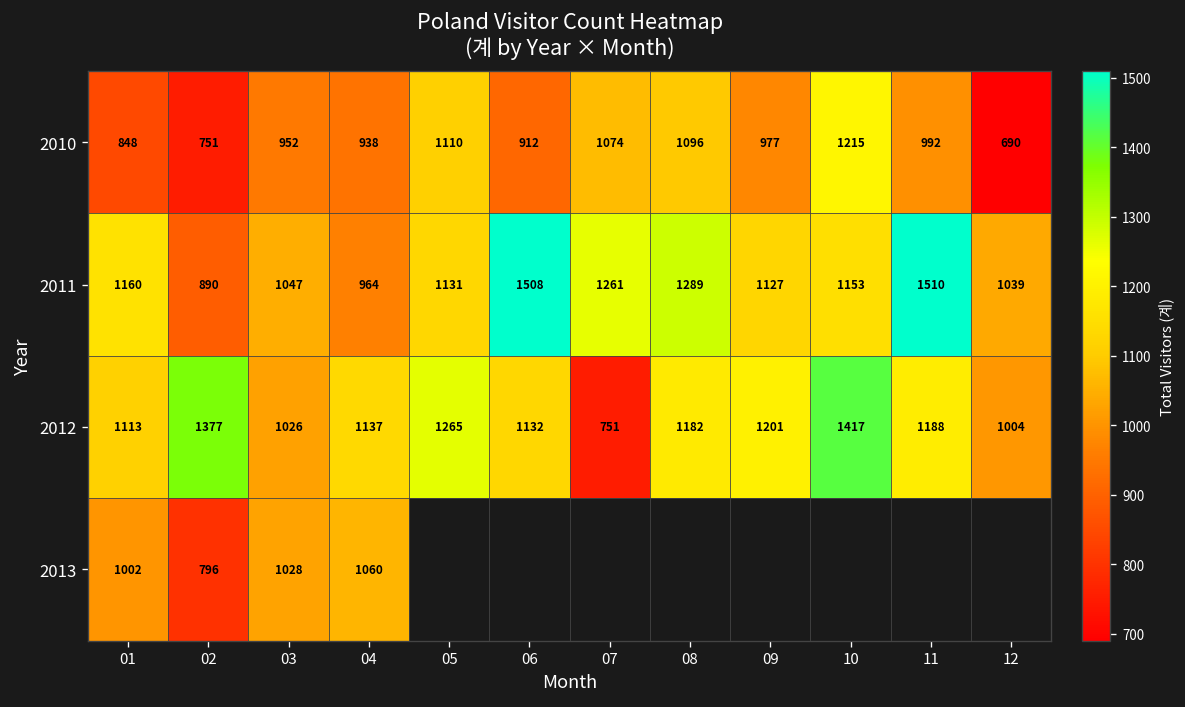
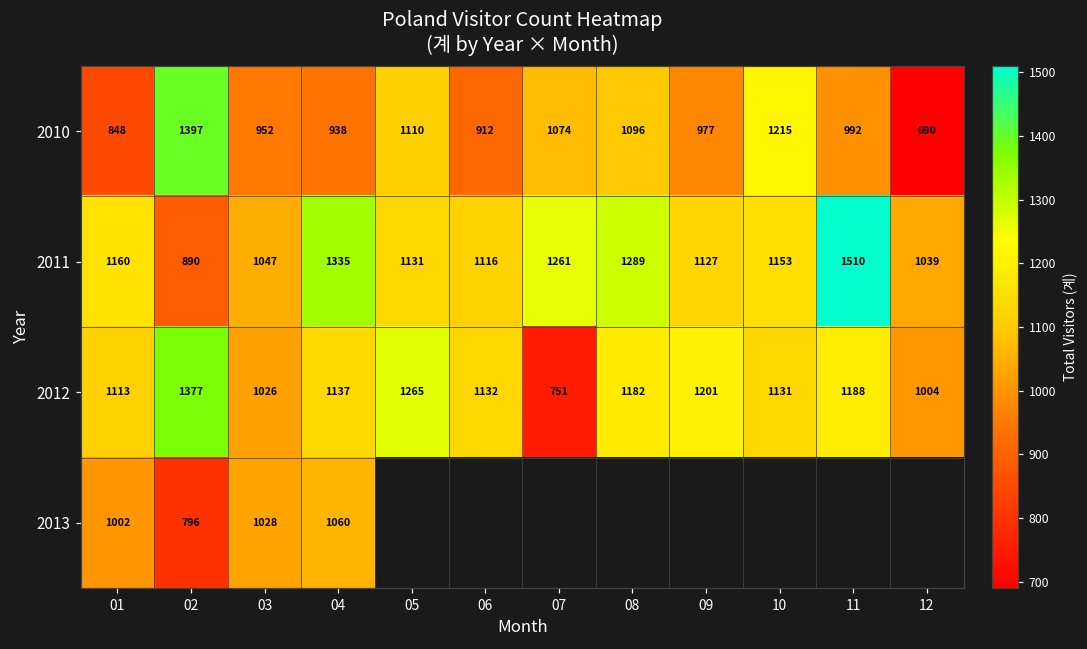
2010, 02: 751 -> 1397
2011, 04: 964 -> 1335
2011, 06: 1508 -> 1116
2012, 10: 1417 -> 1131
